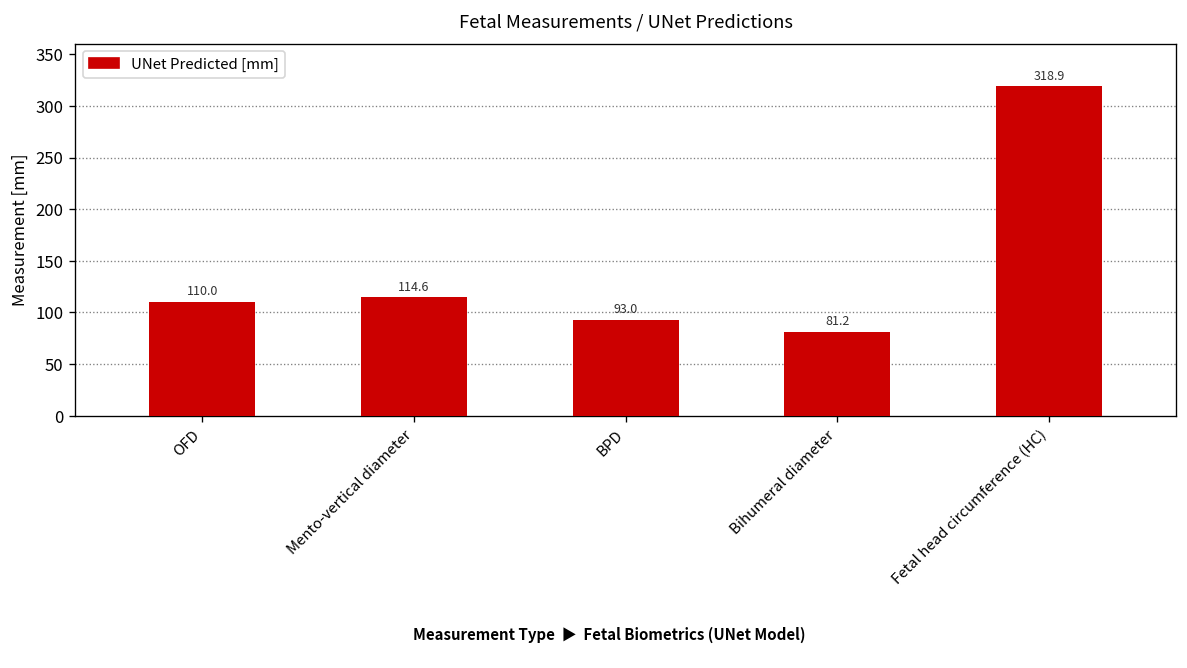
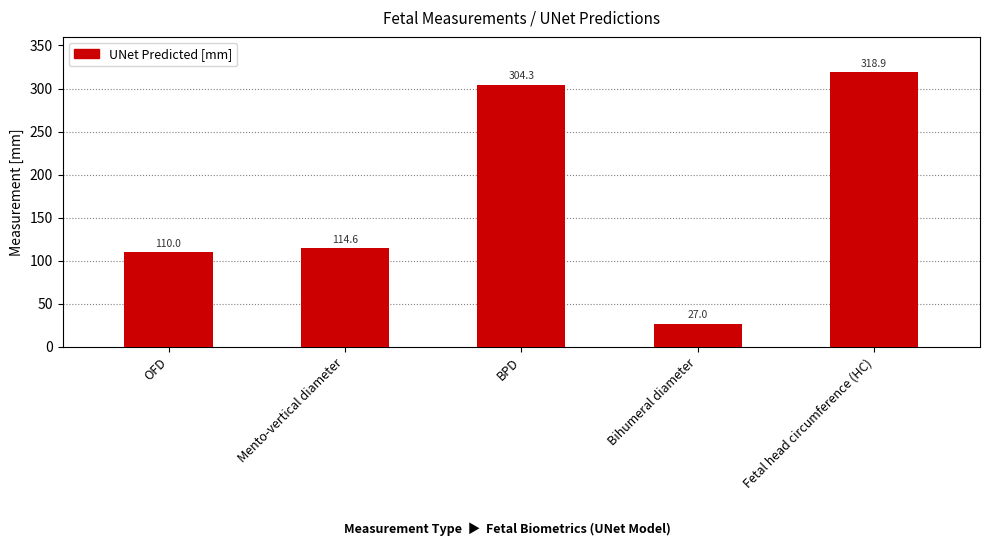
BPD: 93.0 -> 304.3
Bihumeral diameter: 81.2 -> 27.0
